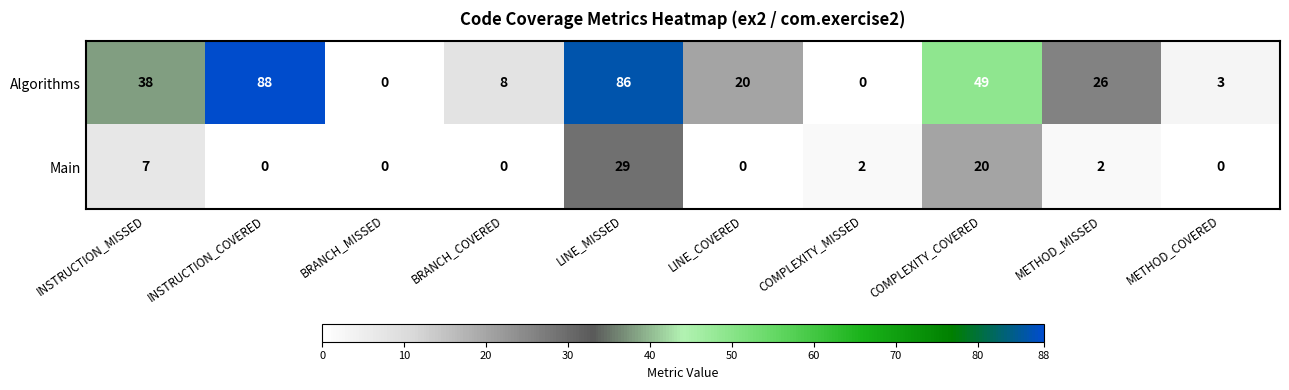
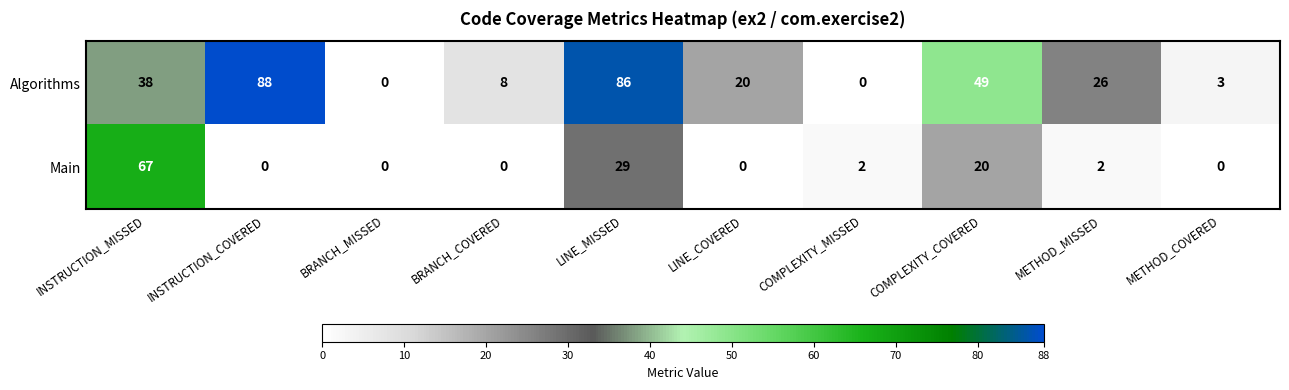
Main, INSTRUCTION_MISSED: 7 -> 67
